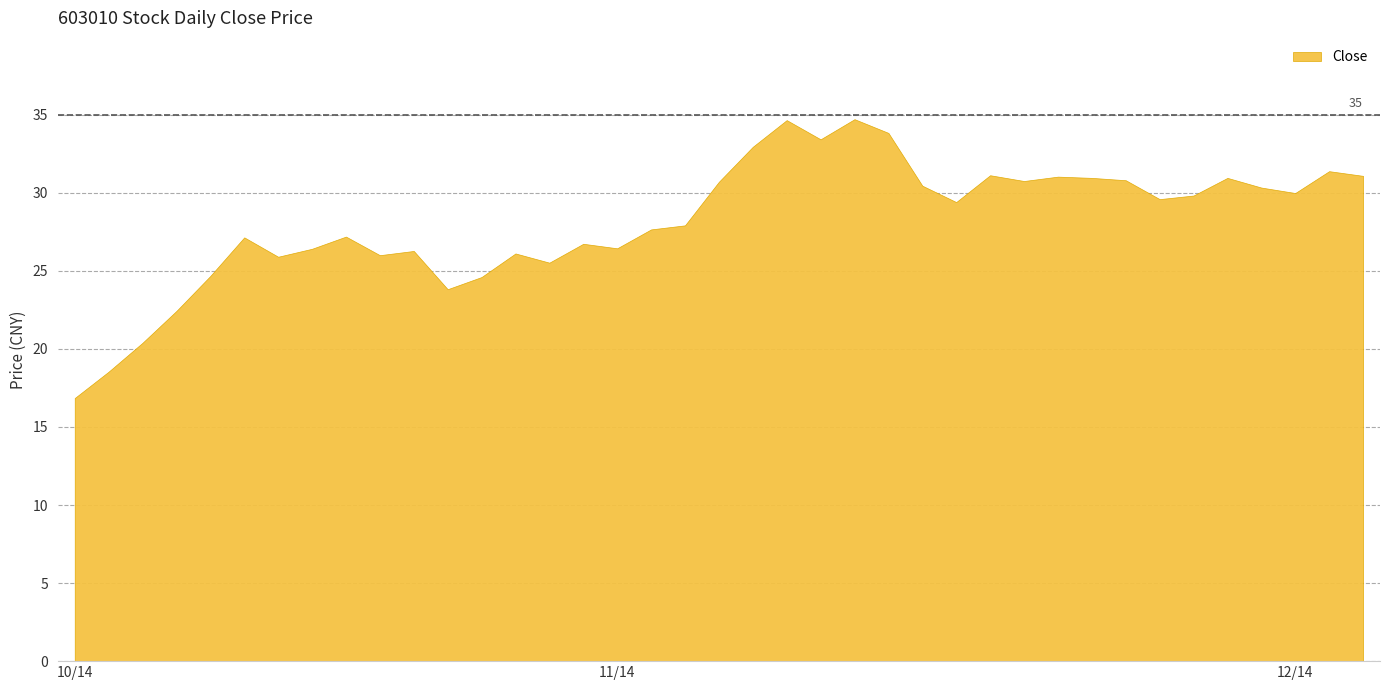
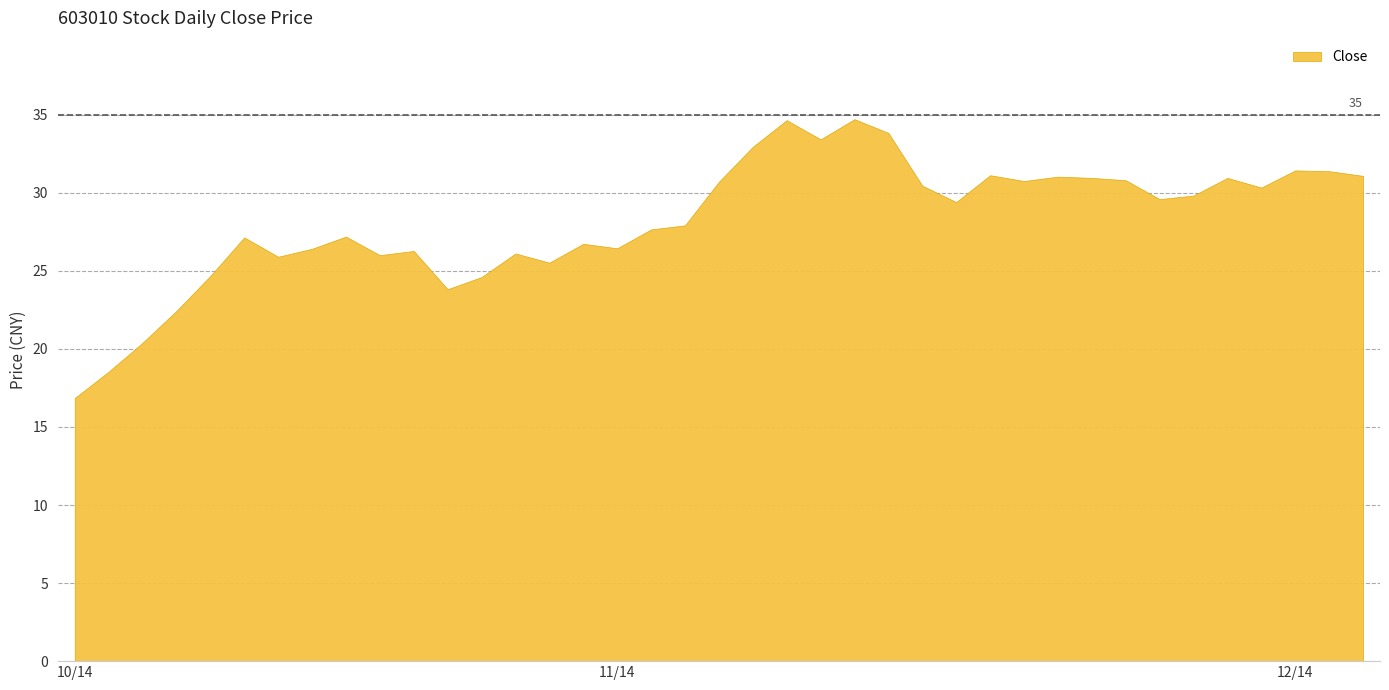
12/14: 30.0 -> 31.4
